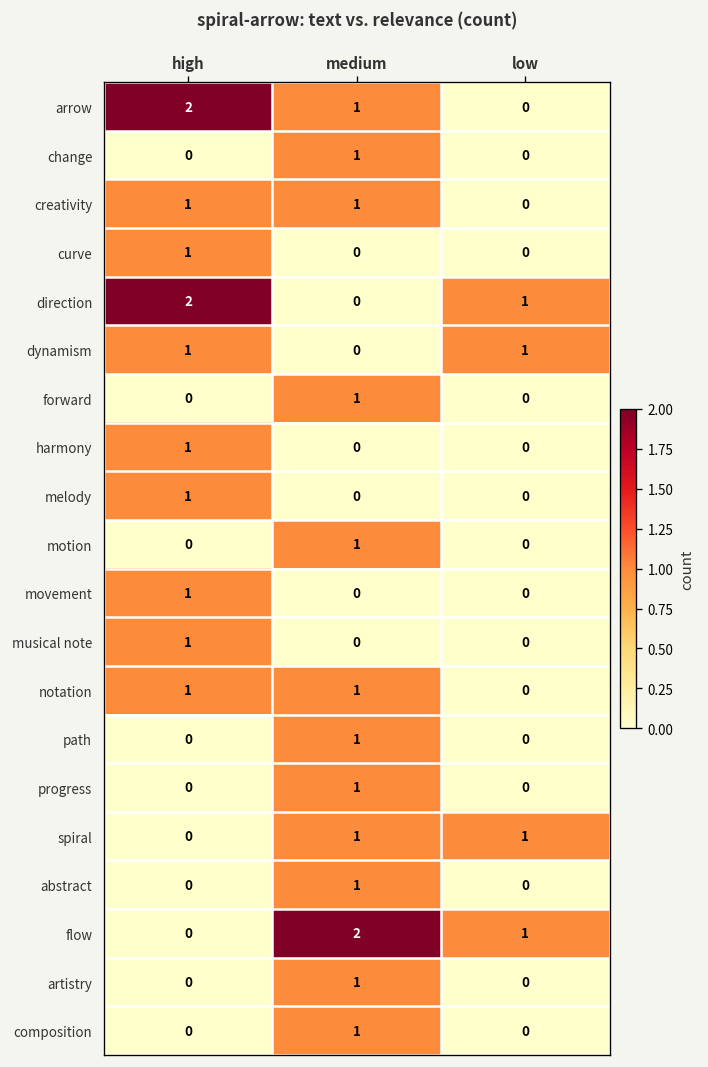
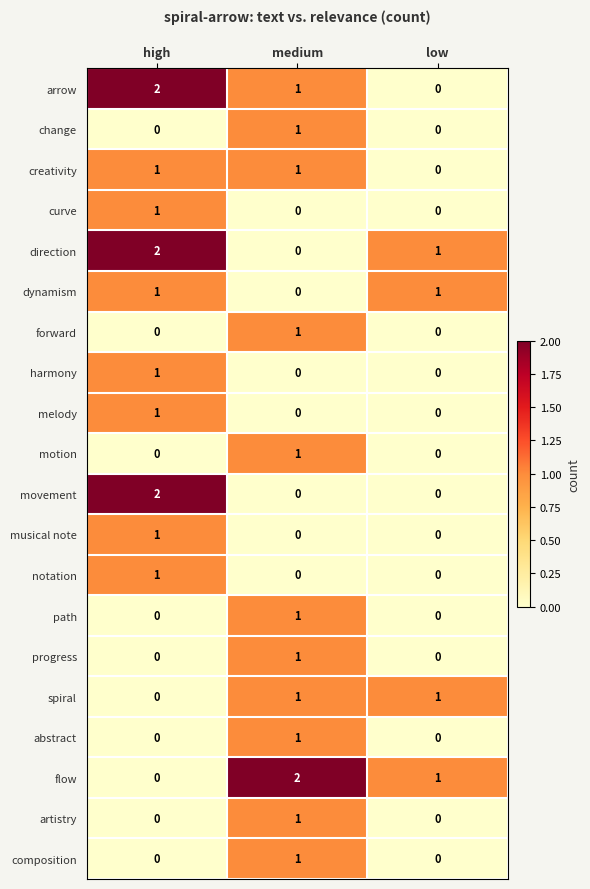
movement, high: 1 -> 2
notation, medium: 1 -> 0
